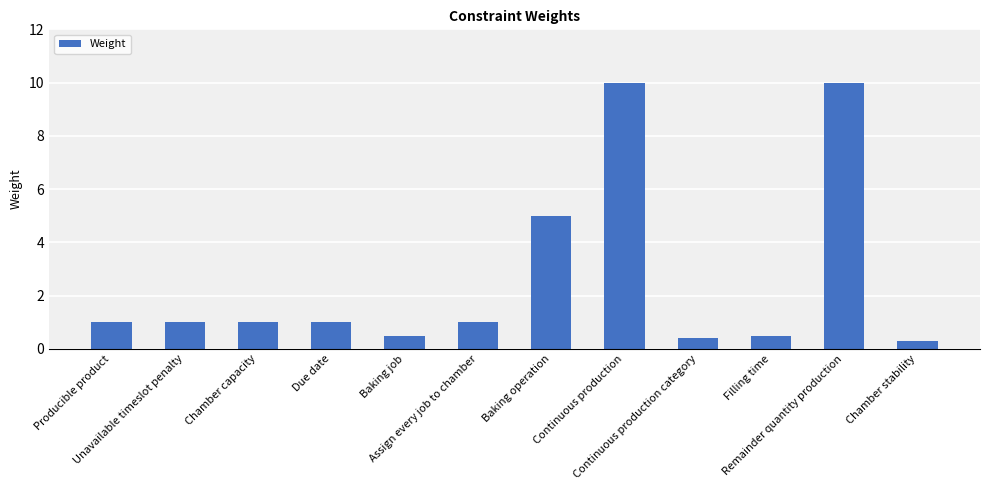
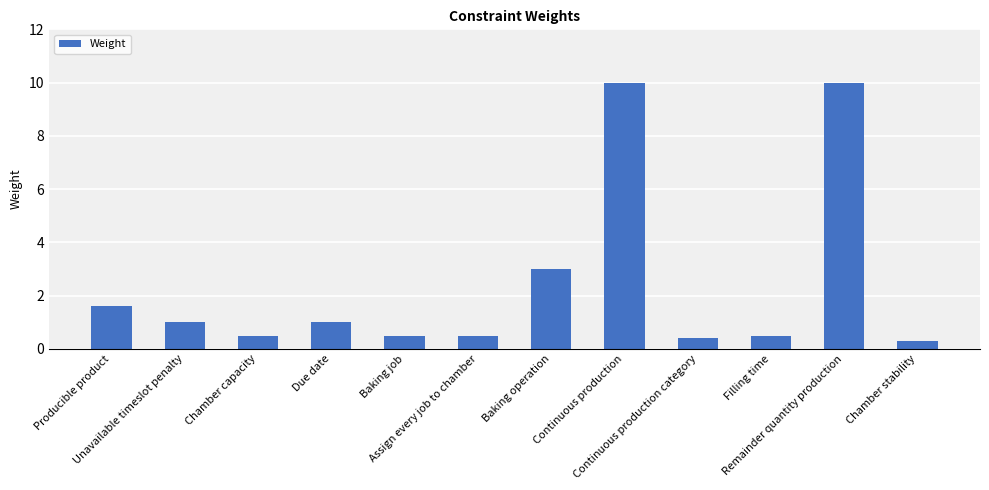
Producible product: 1.0 -> 1.6
Chamber capacity: 1.0 -> 0.5
Assign every job to chamber: 1.0 -> 0.5
Baking operation: 5 -> 3
